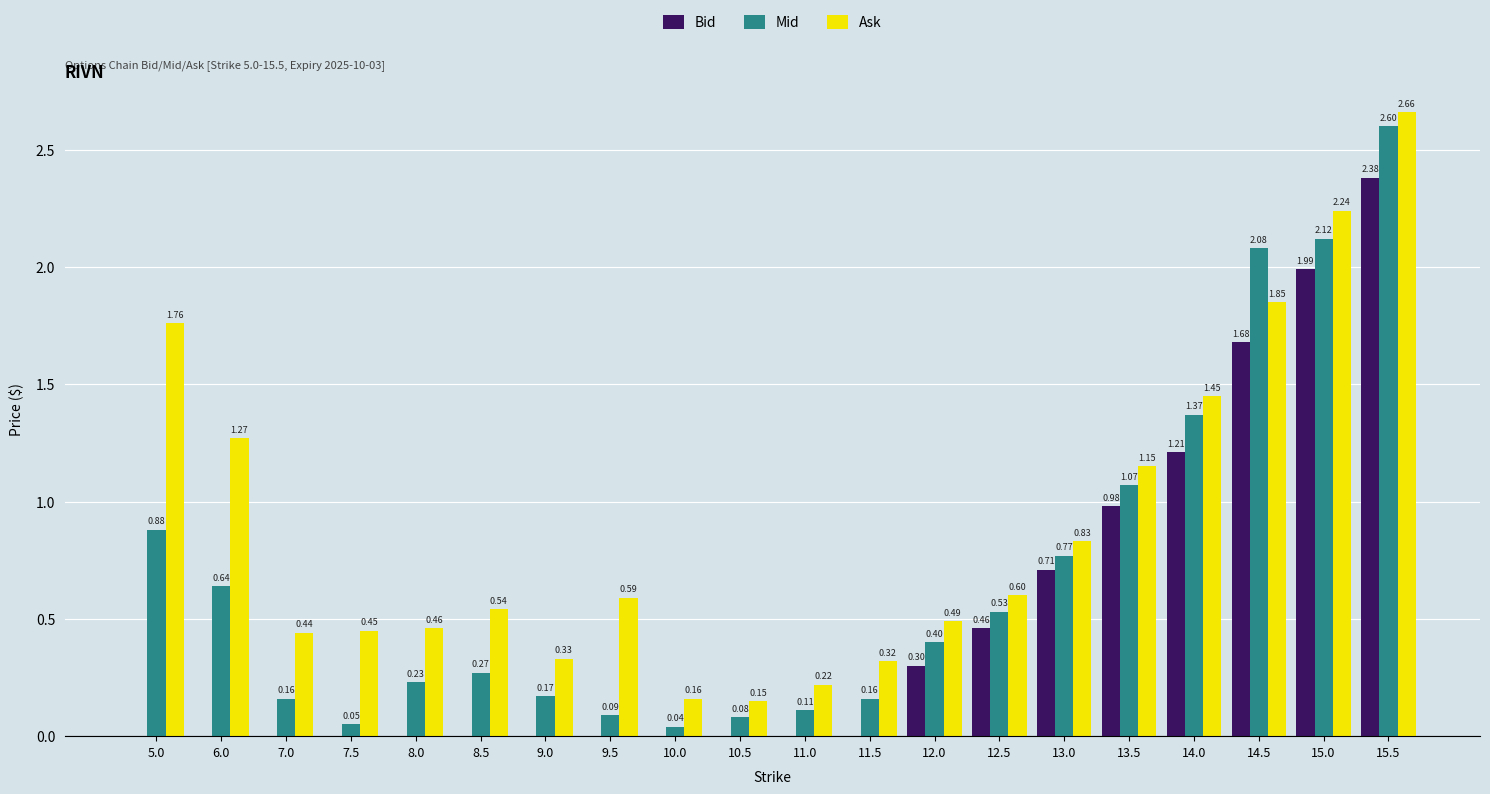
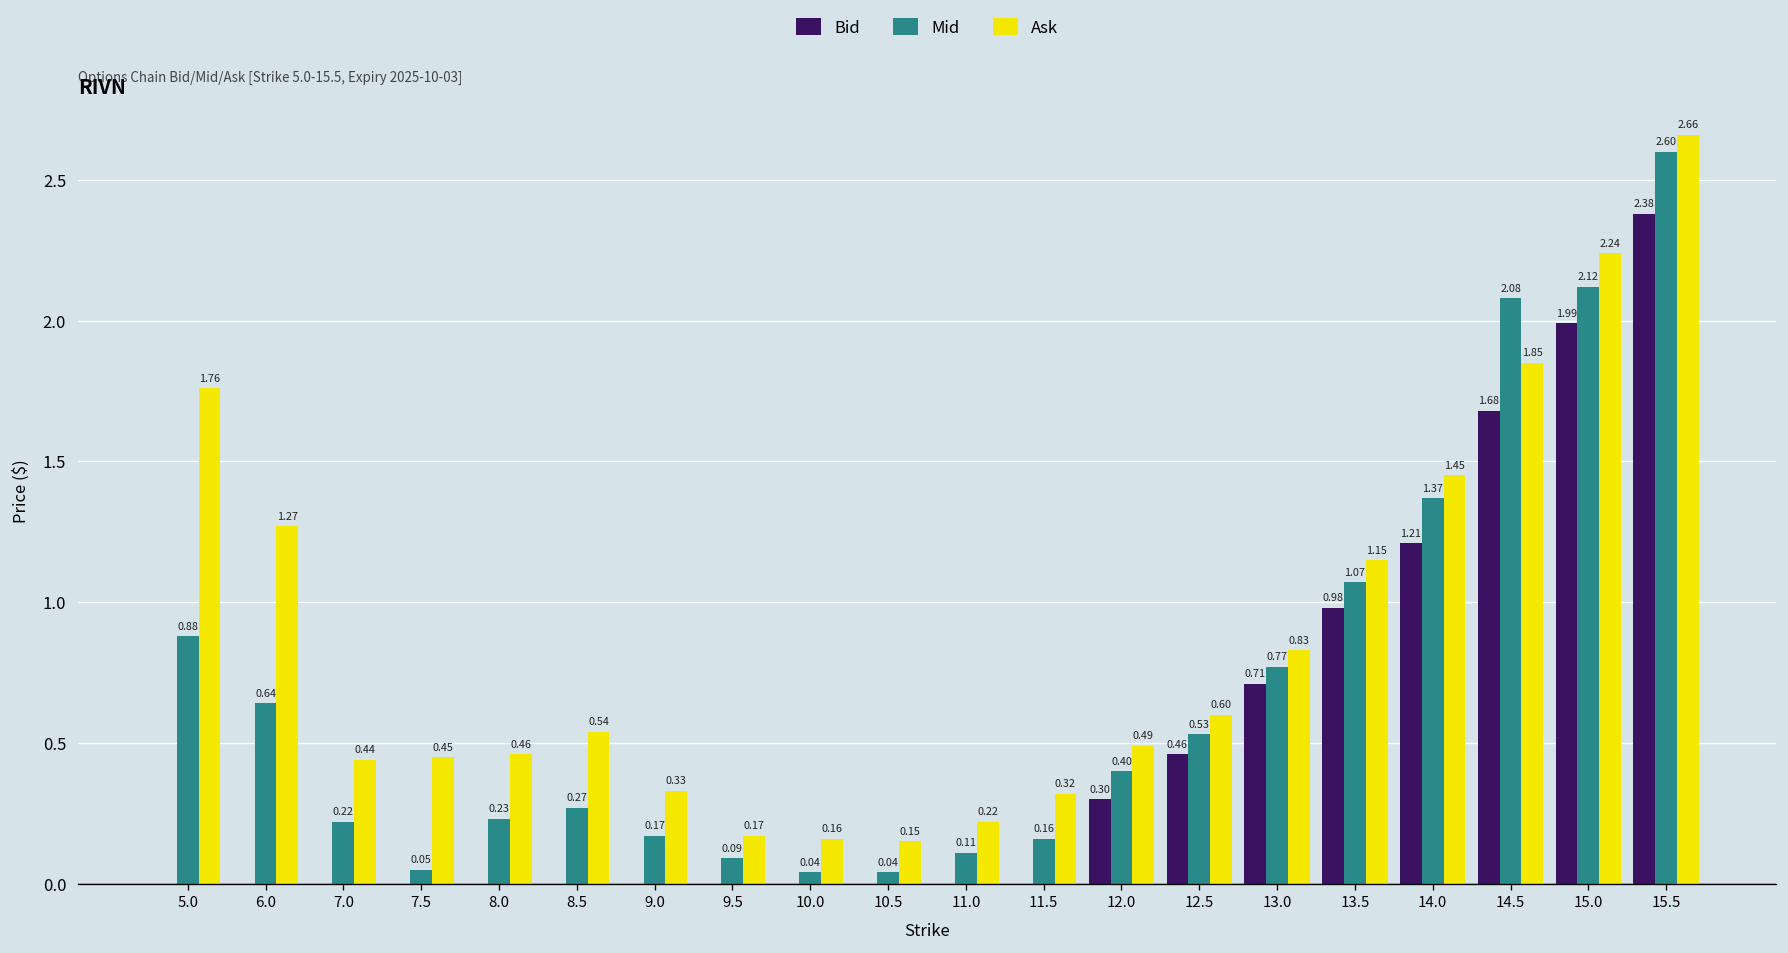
Mid, 7.0: 0.16 -> 0.22
Ask, 9.5: 0.59 -> 0.17
Mid, 10.5: 0.08 -> 0.04
